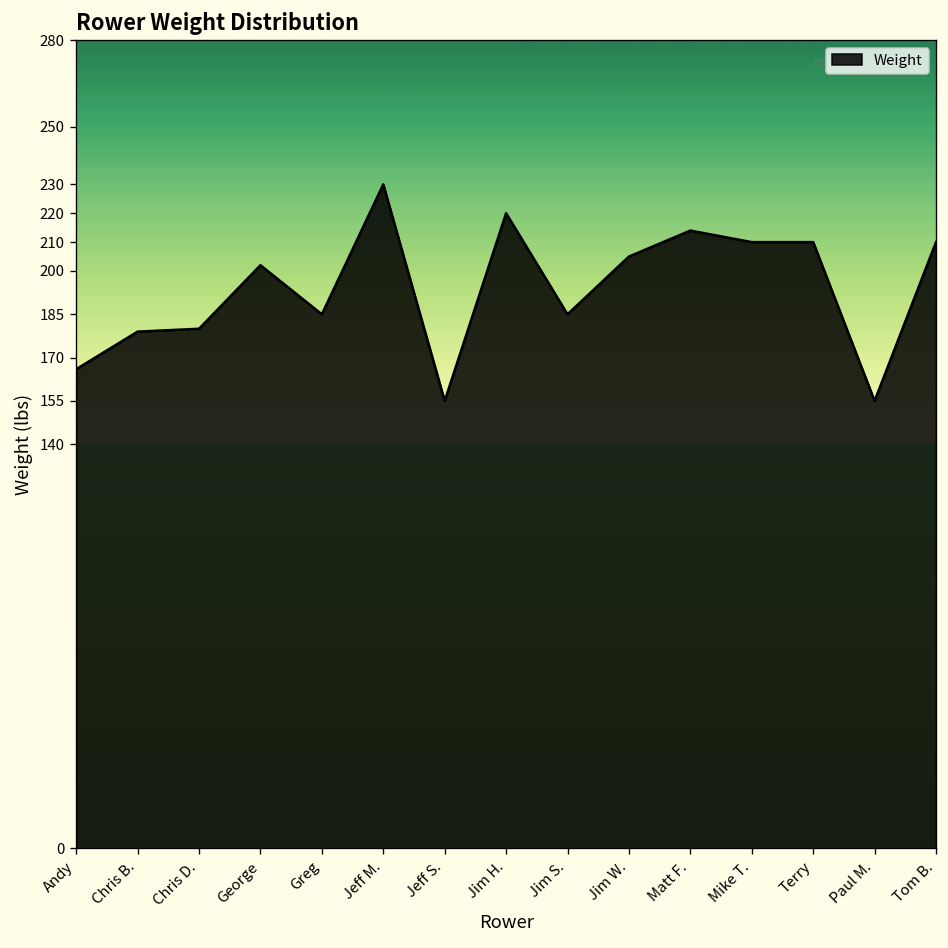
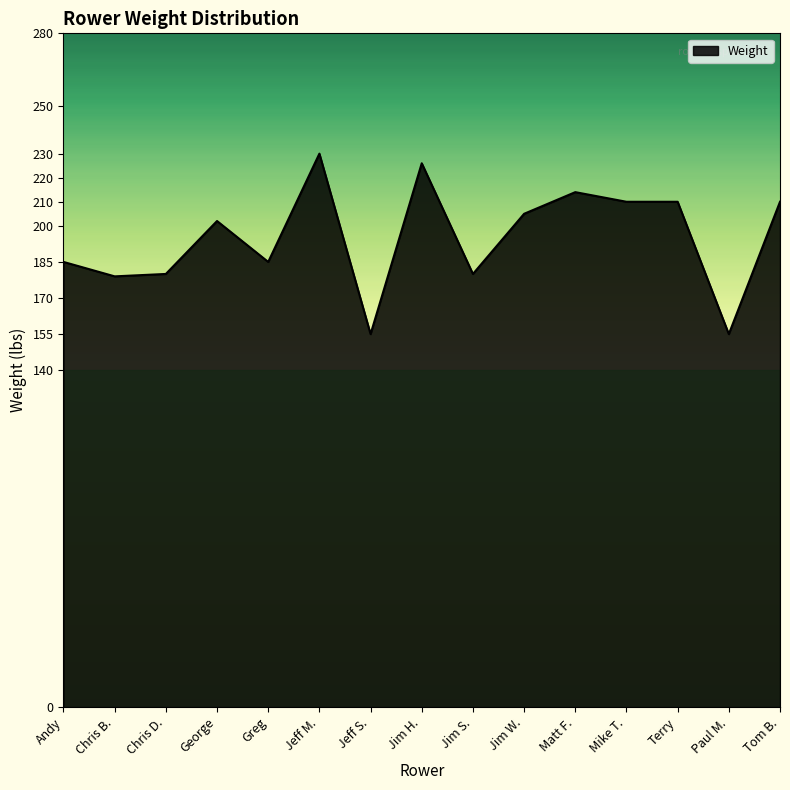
Andy: 166 -> 185
Jim H.: 220 -> 226
Jim S.: 185 -> 180
